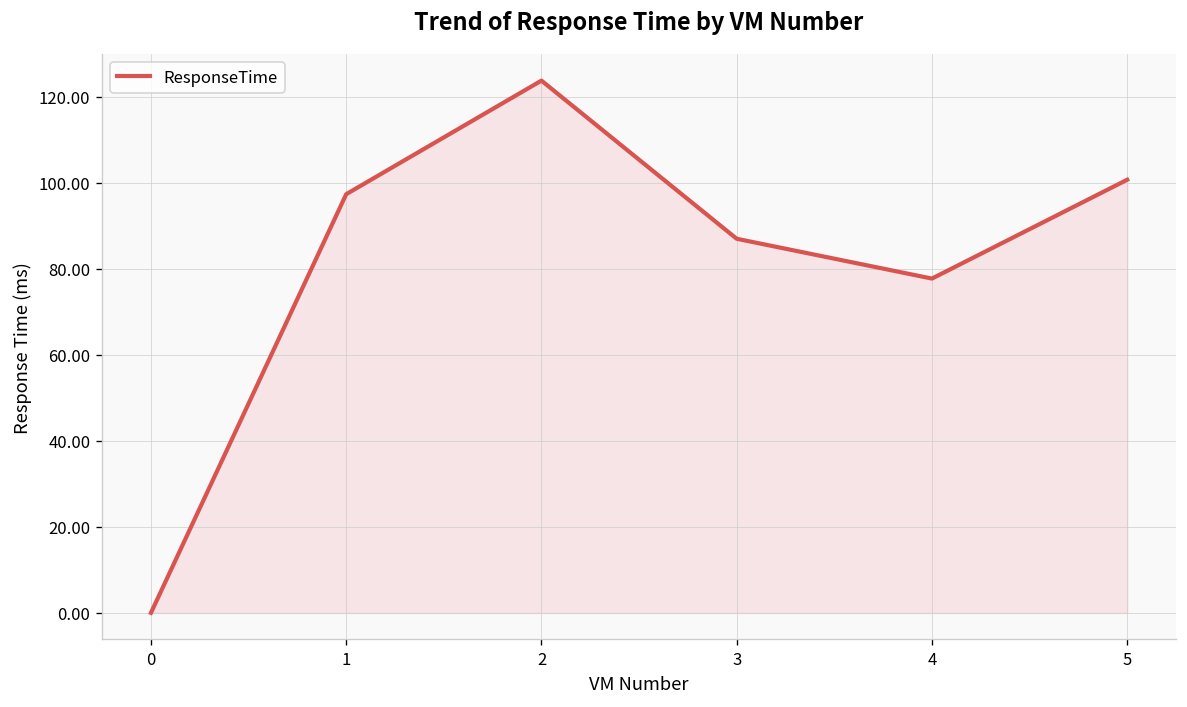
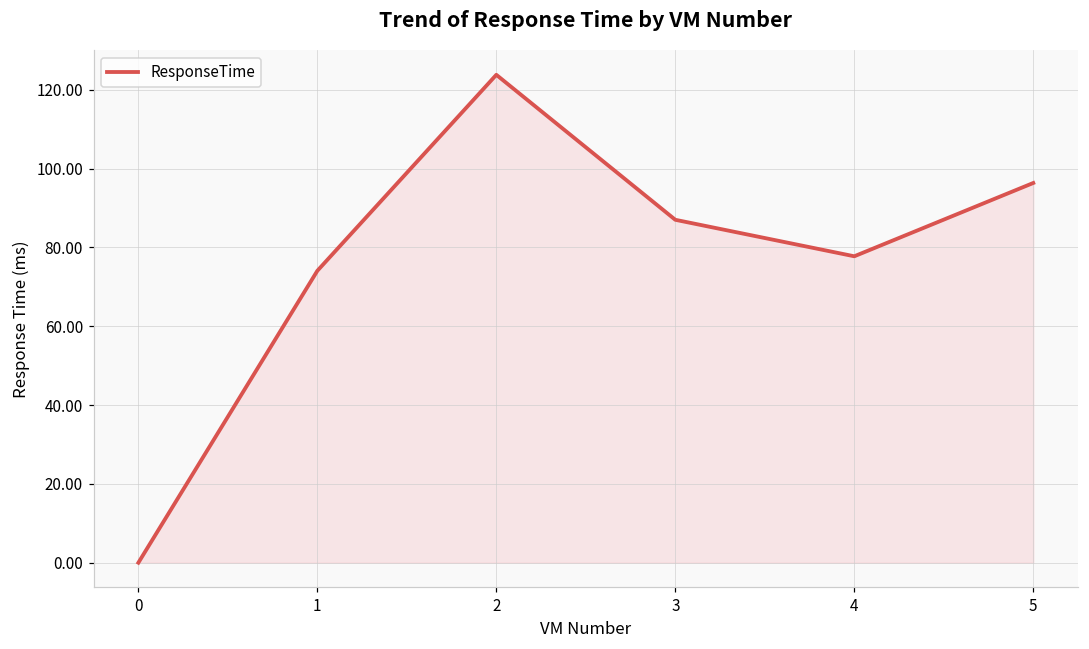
1: 97 -> 74
5: 101 -> 96
